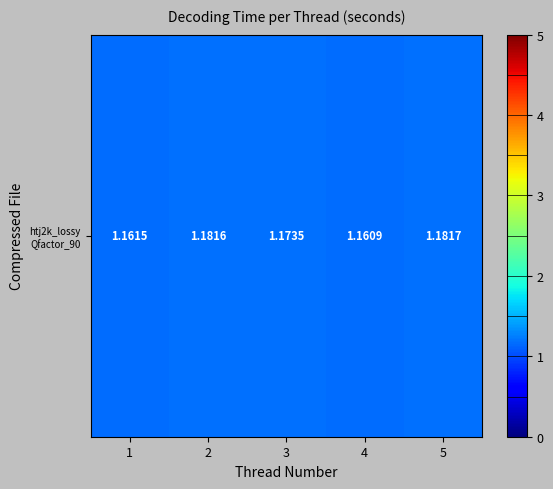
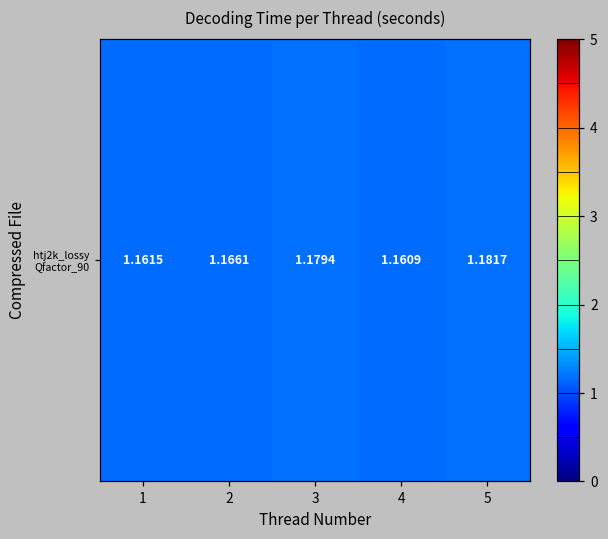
htj2k_lossy Qfactor_90, 2: 1.1816 -> 1.1661
htj2k_lossy Qfactor_90, 3: 1.1735 -> 1.1794
